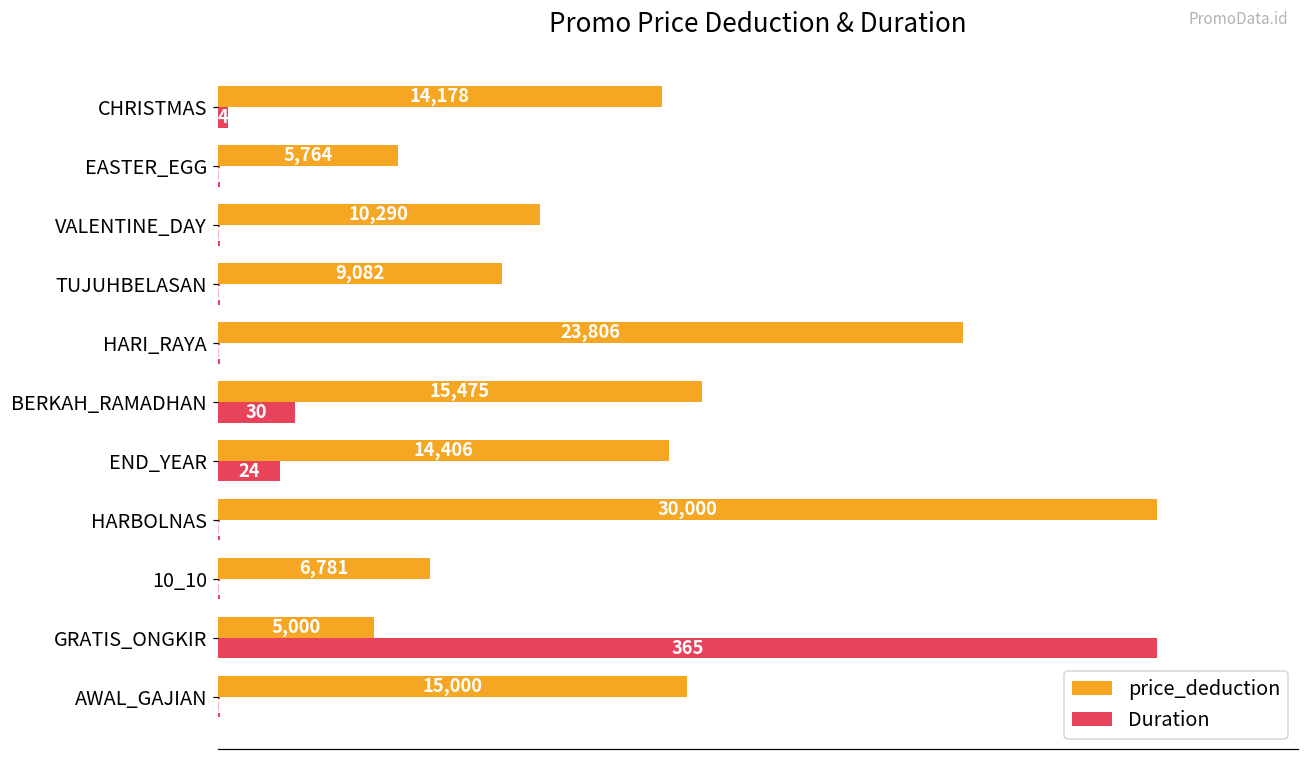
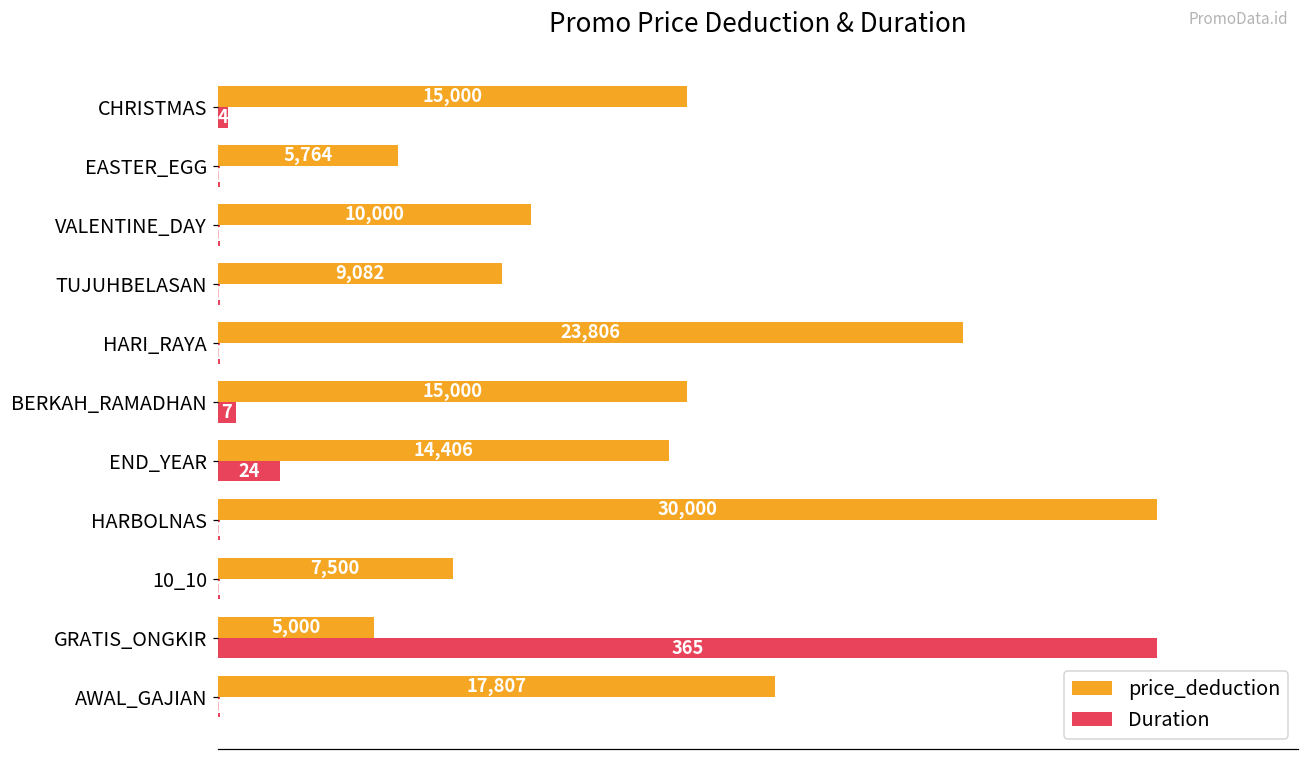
price_deduction, CHRISTMAS: 14,178 -> 15,000
price_deduction, VALENTINE_DAY: 10,290 -> 10,000
price_deduction, BERKAH_RAMADHAN: 15,475 -> 15,000
Duration, BERKAH_RAMADHAN: 30 -> 7
price_deduction, 10_10: 6,781 -> 7,500
price_deduction, AWAL_GAJIAN: 15,000 -> 17,807
